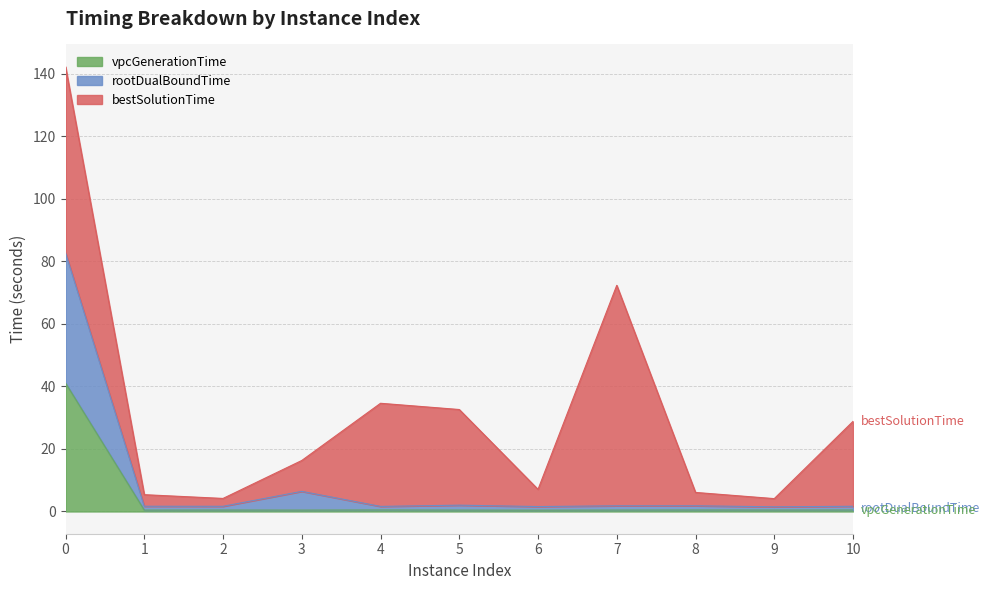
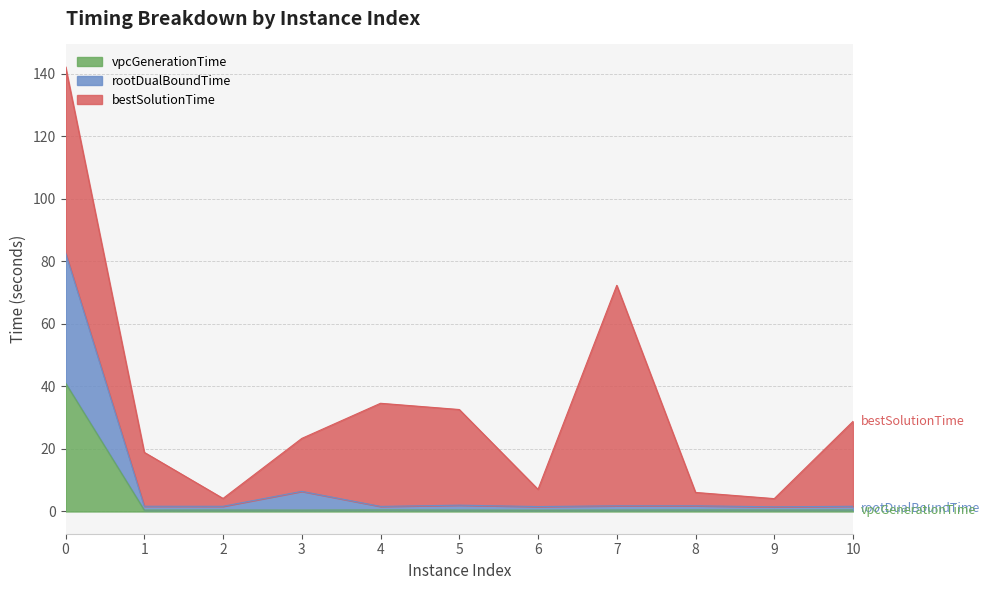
bestSolutionTime, 1: 4 -> 17
bestSolutionTime, 3: 10 -> 17
